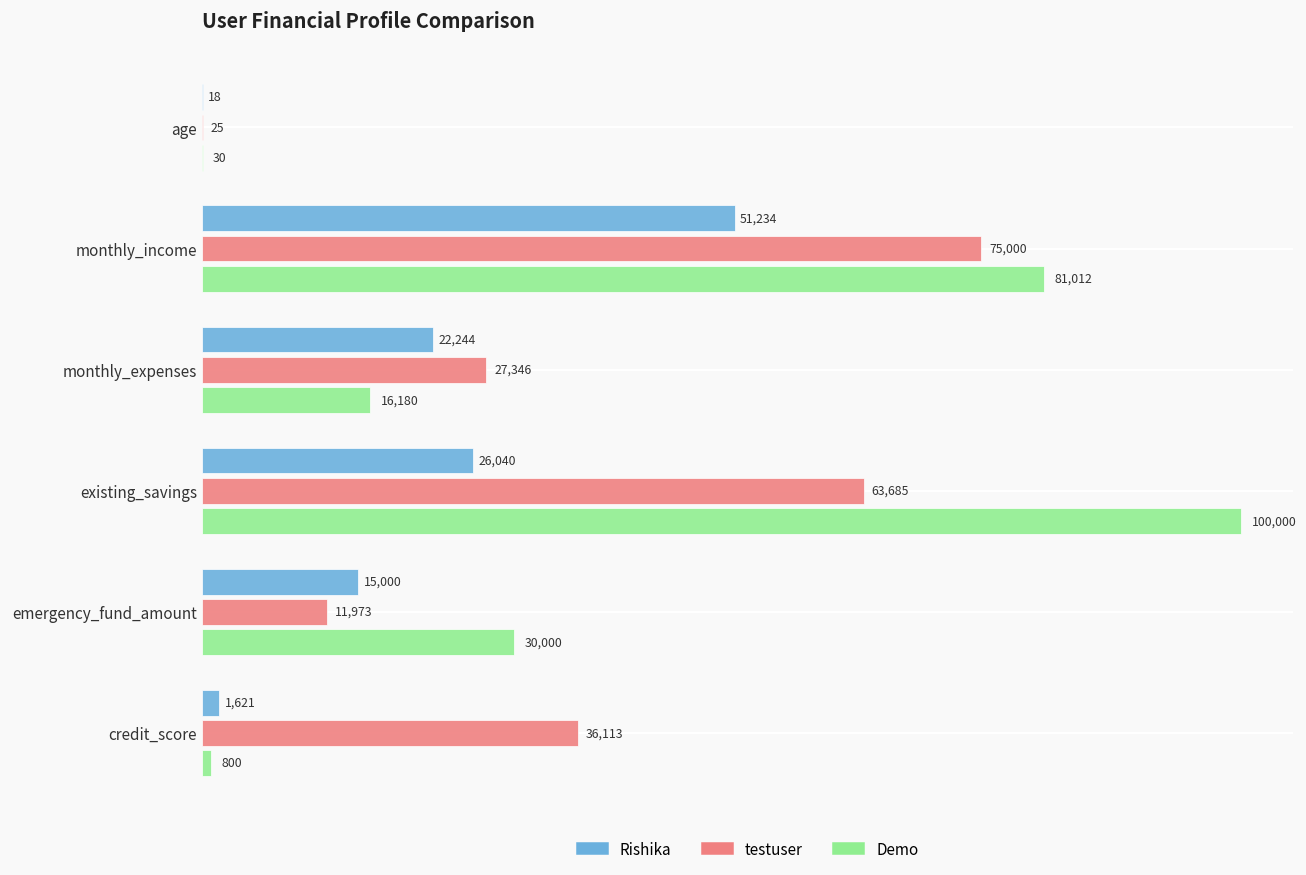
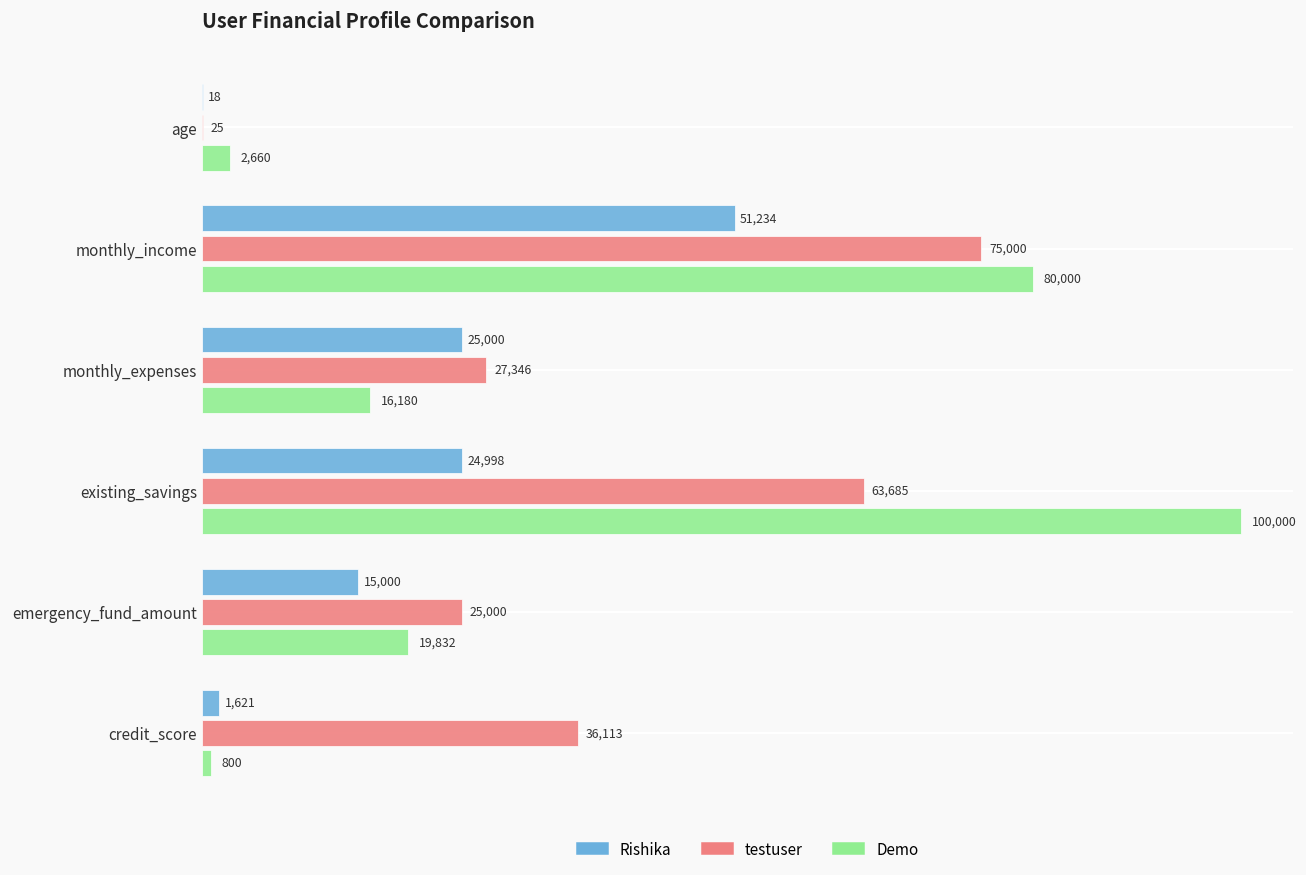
Demo, age: 30 -> 2,660
Demo, monthly_income: 81,012 -> 80,000
Rishika, monthly_expenses: 22,244 -> 25,000
Rishika, existing_savings: 26,040 -> 24,998
testuser, emergency_fund_amount: 11,973 -> 25,000
Demo, emergency_fund_amount: 30,000 -> 19,832
